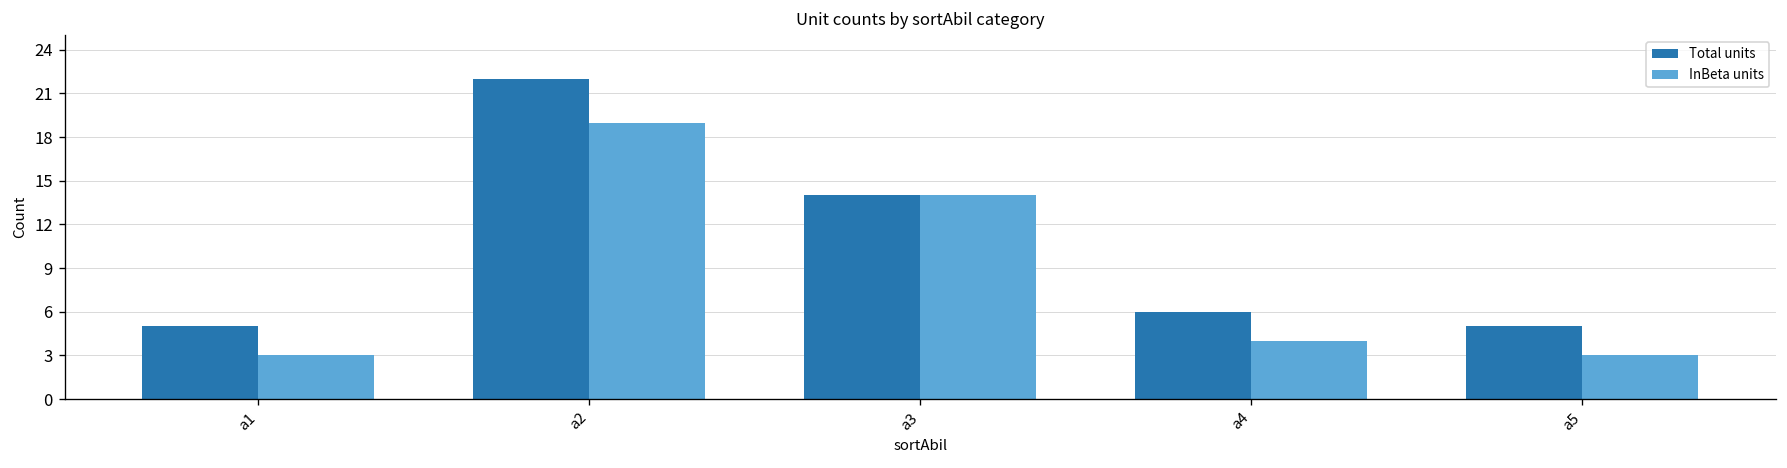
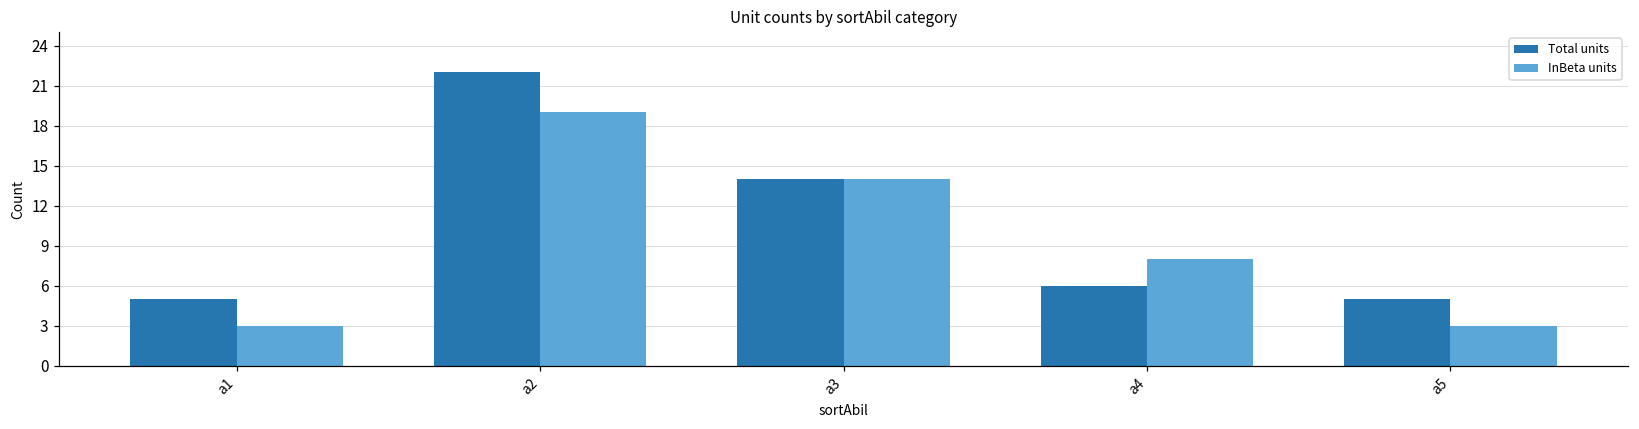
InBeta units, a4: 4 -> 8
